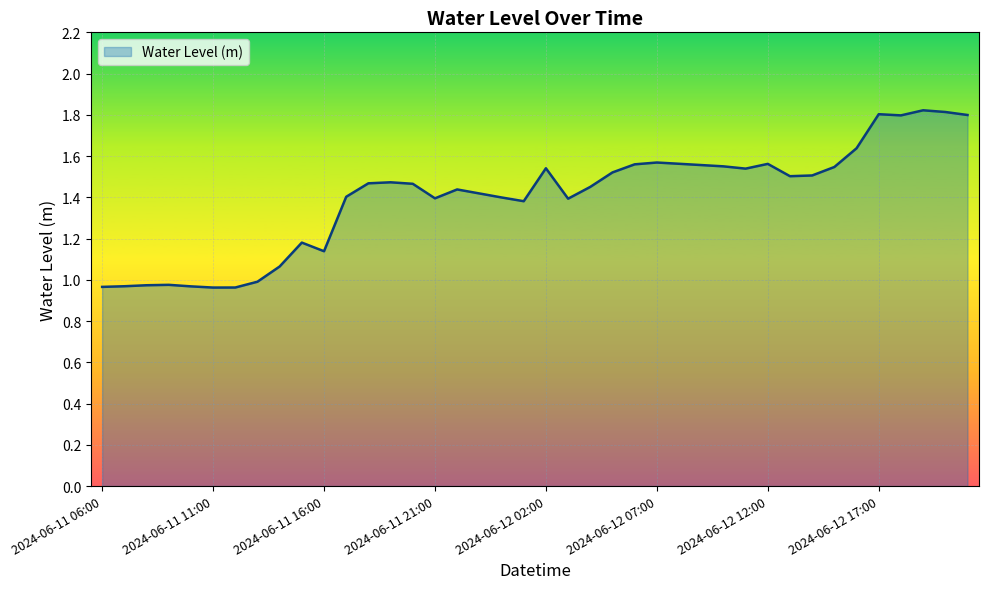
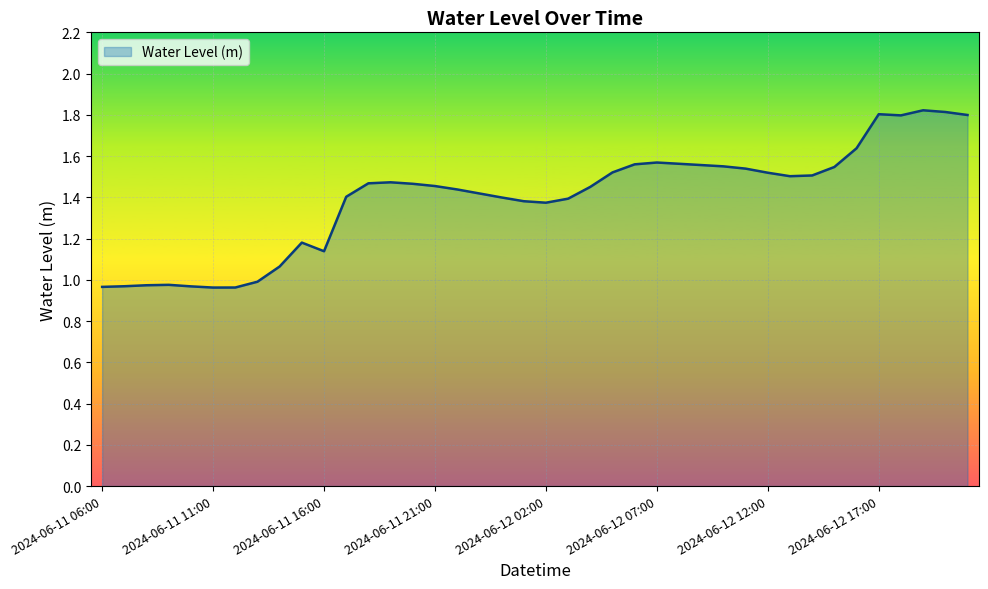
2024-06-11 21:00: 1.40 -> 1.45
2024-06-12 02:00: 1.54 -> 1.37
2024-06-12 12:00: 1.56 -> 1.52
